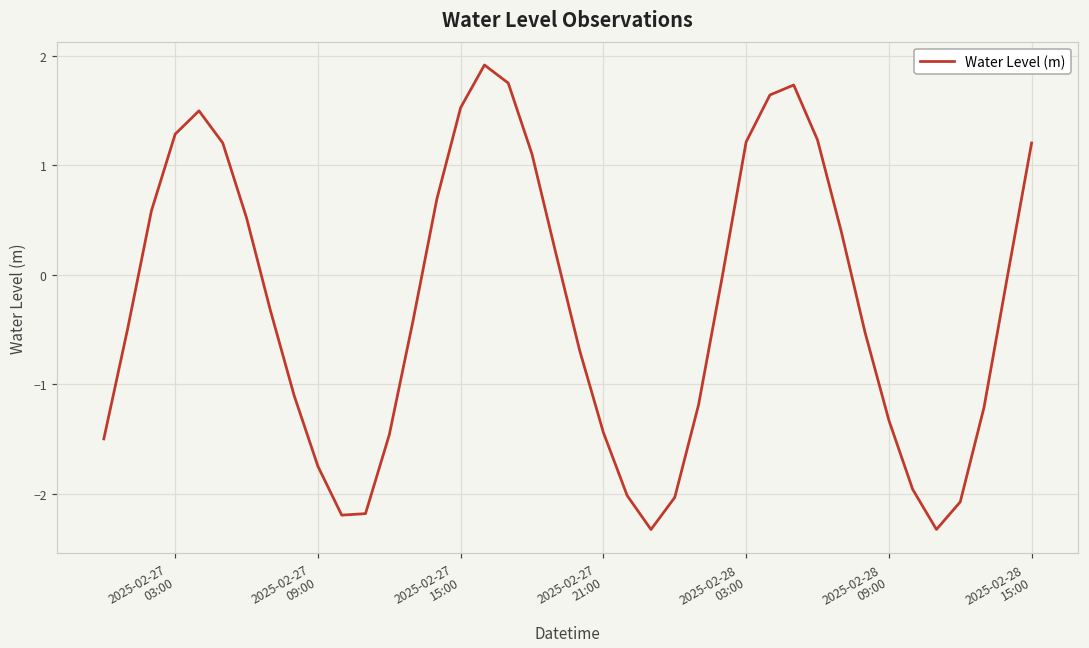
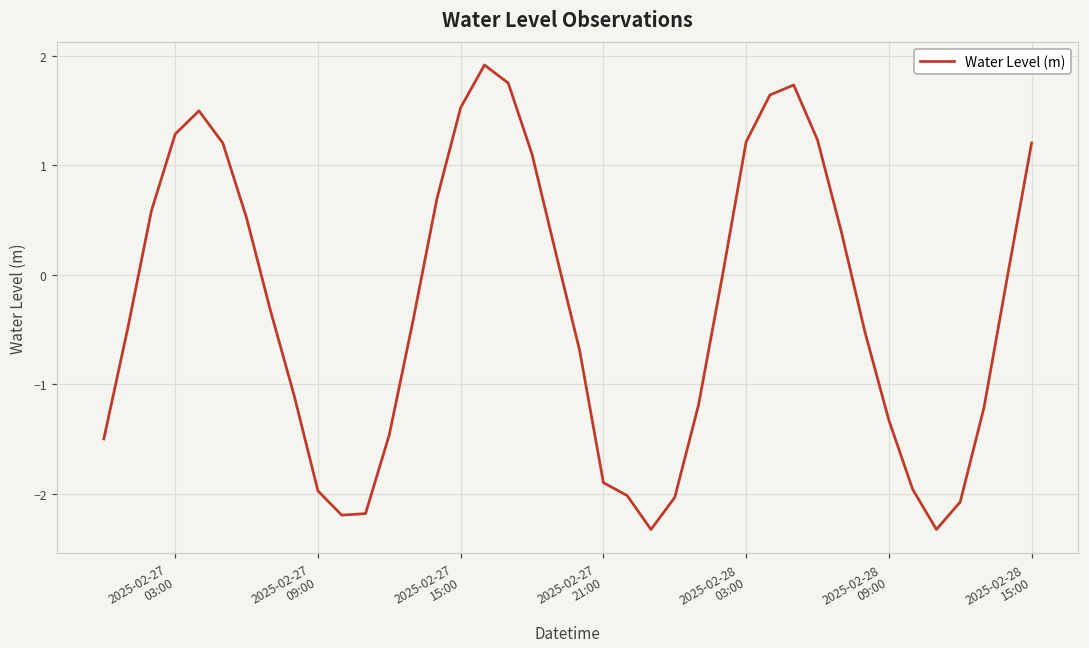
2025-02-27 09:00: -1.8 -> -2.0
2025-02-27 21:00: -1.4 -> -1.9
